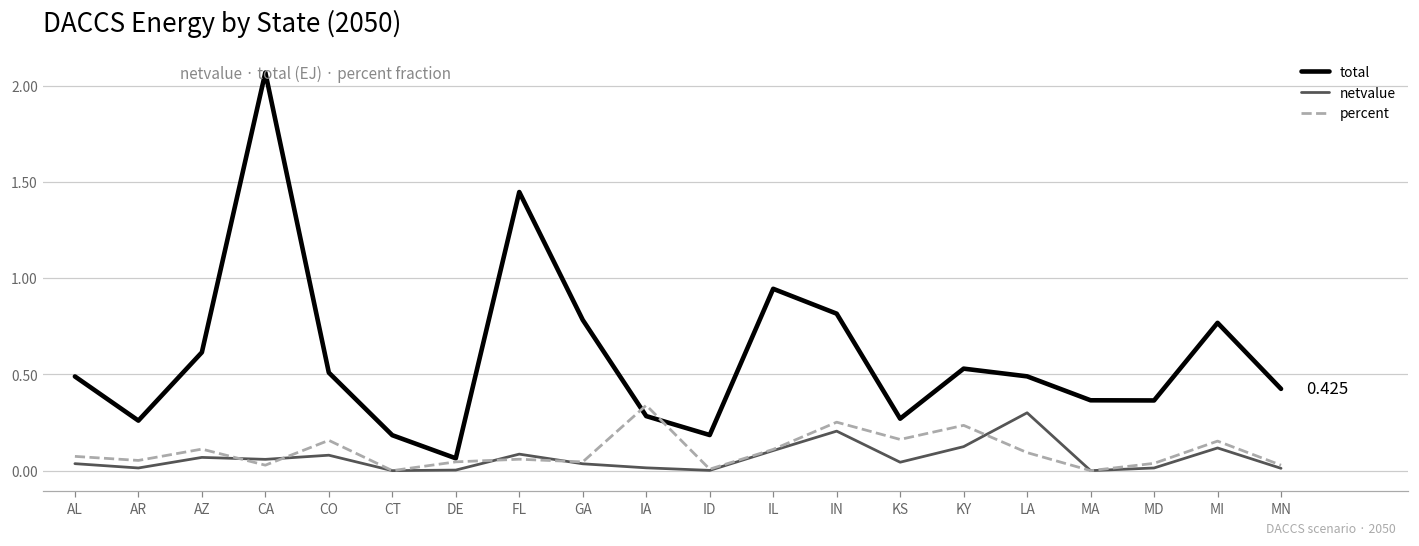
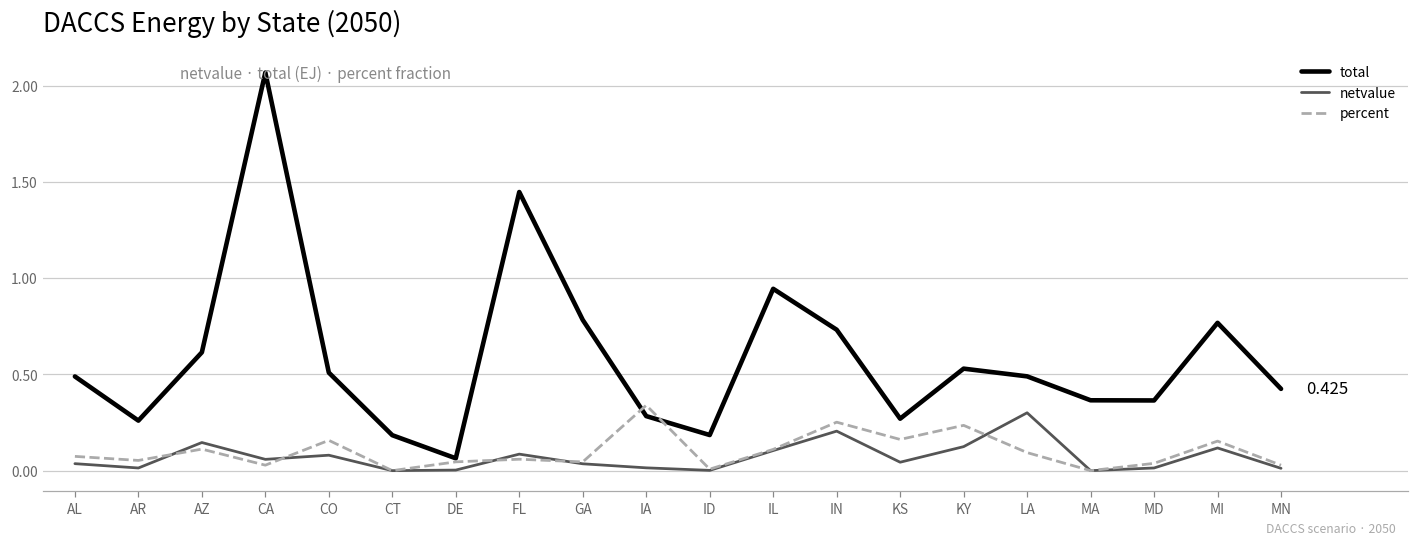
netvalue, AZ: 0.07 -> 0.15
total, IN: 0.82 -> 0.73
